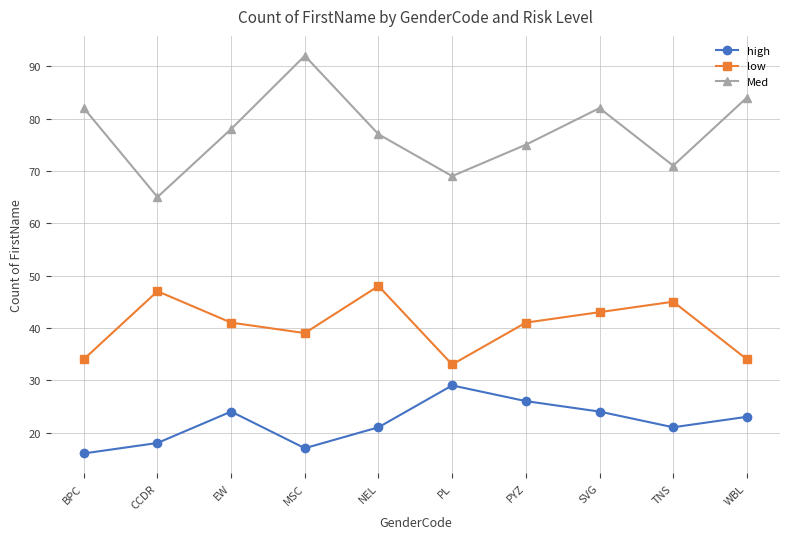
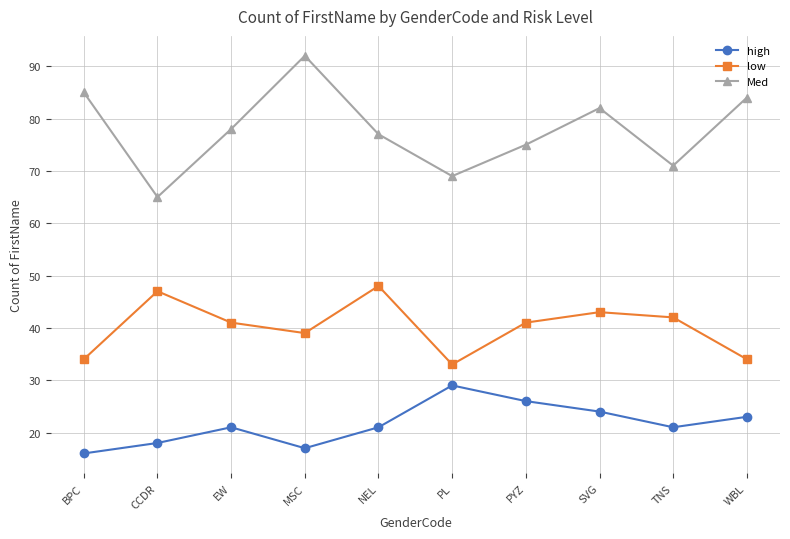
Med, BPC: 82 -> 85
high, EW: 24 -> 21
low, TNS: 45 -> 42
